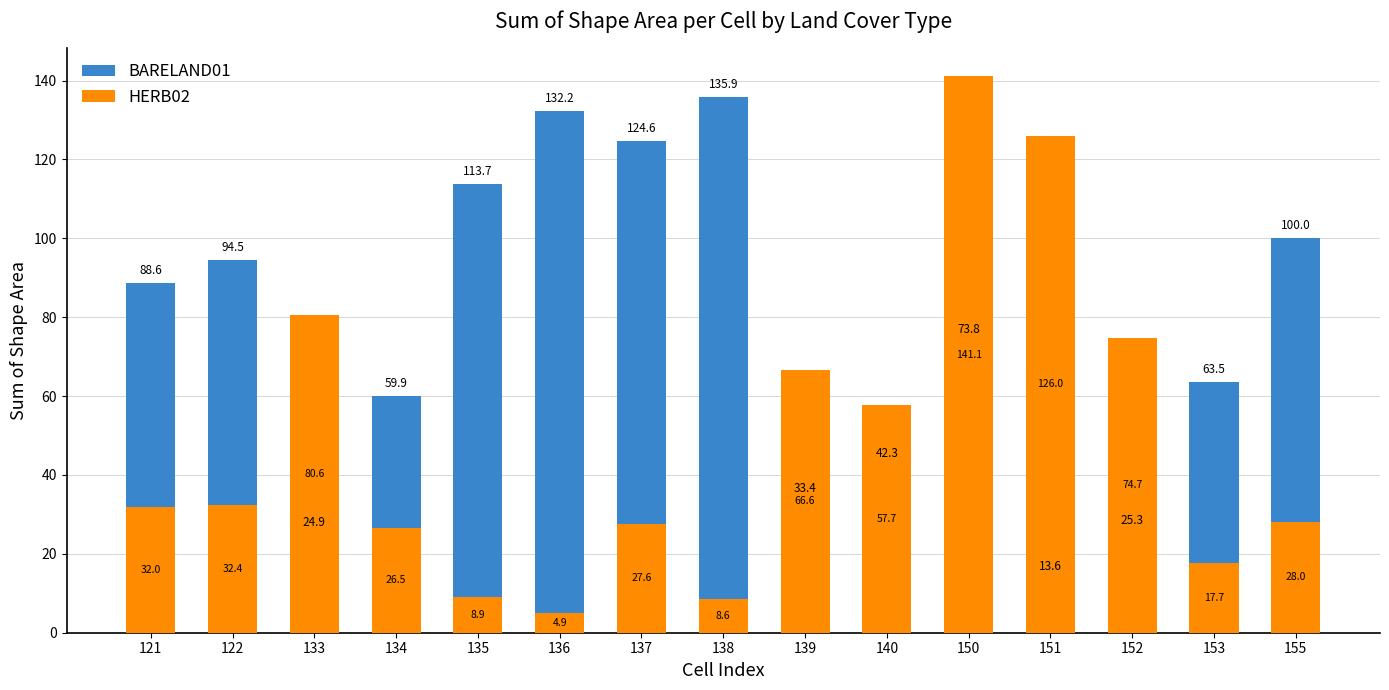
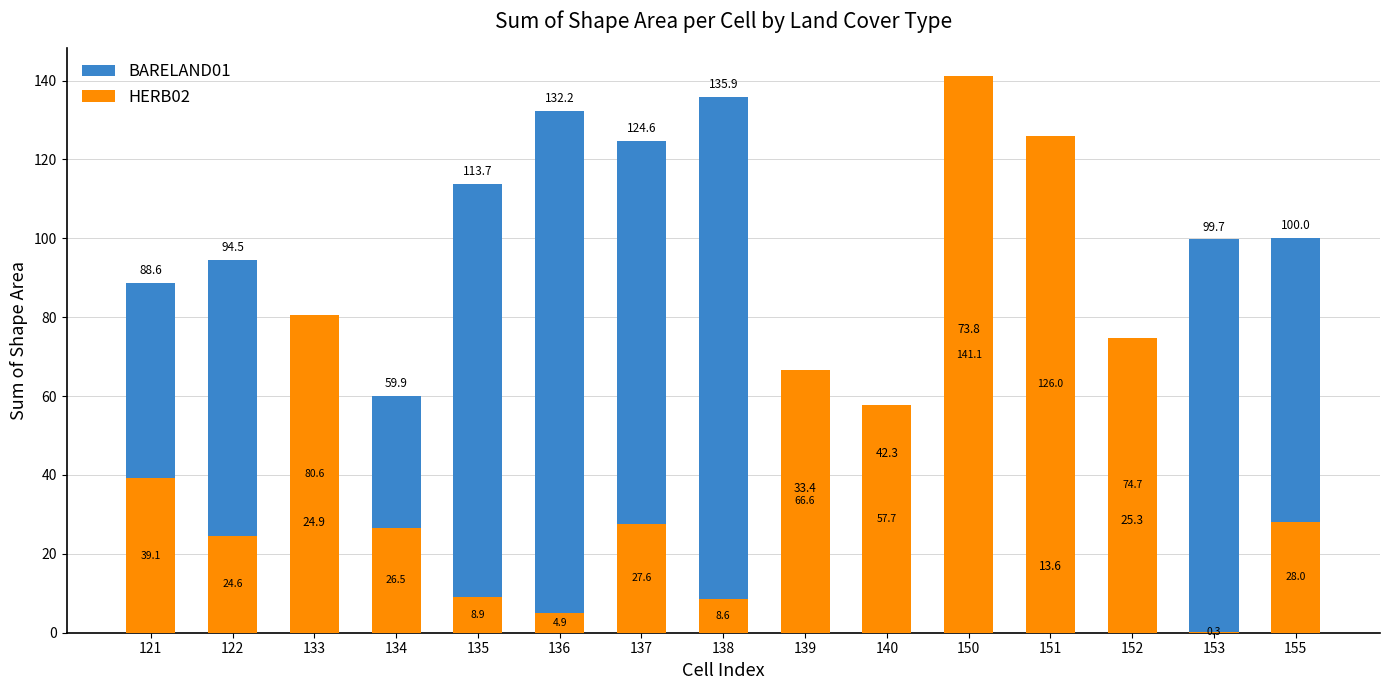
HERB02, 121: 32.0 -> 39.1
HERB02, 122: 32.4 -> 24.6
BARELAND01, 153: 63.5 -> 99.7
HERB02, 153: 17.7 -> 0.3
